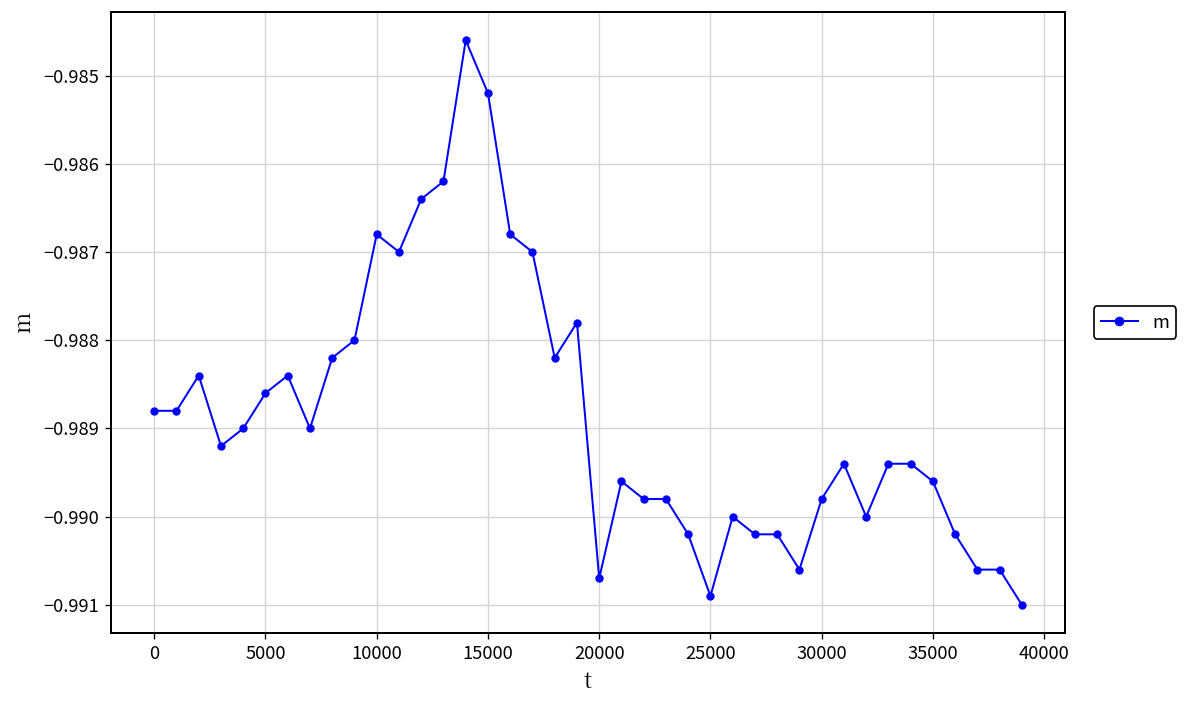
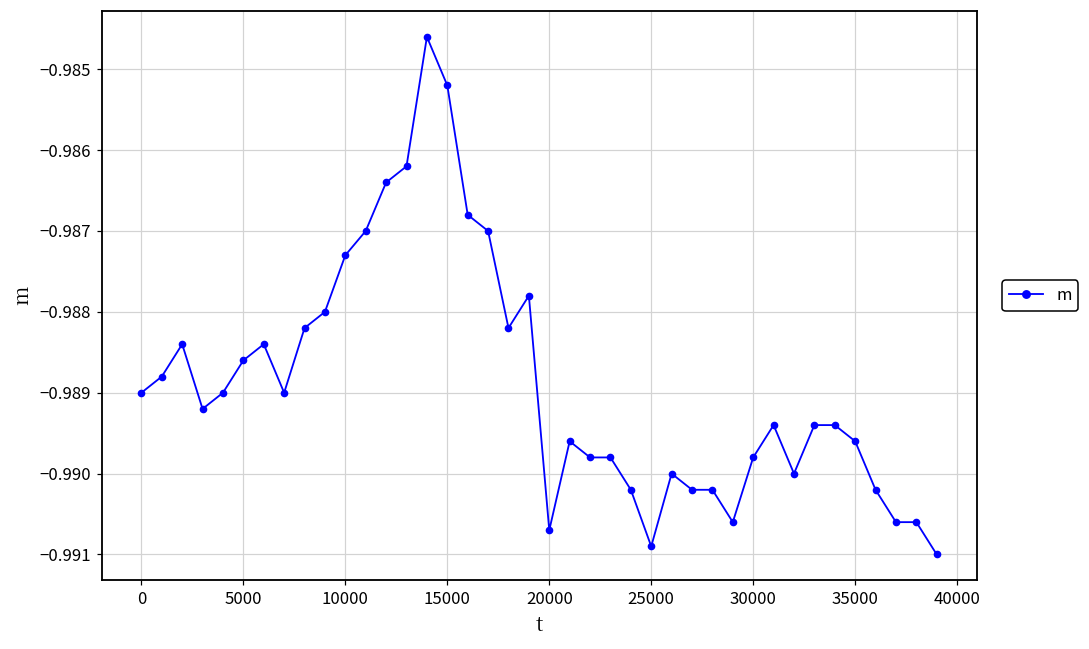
0: -0.9888 -> -0.9890
10000: -0.9868 -> -0.9873
